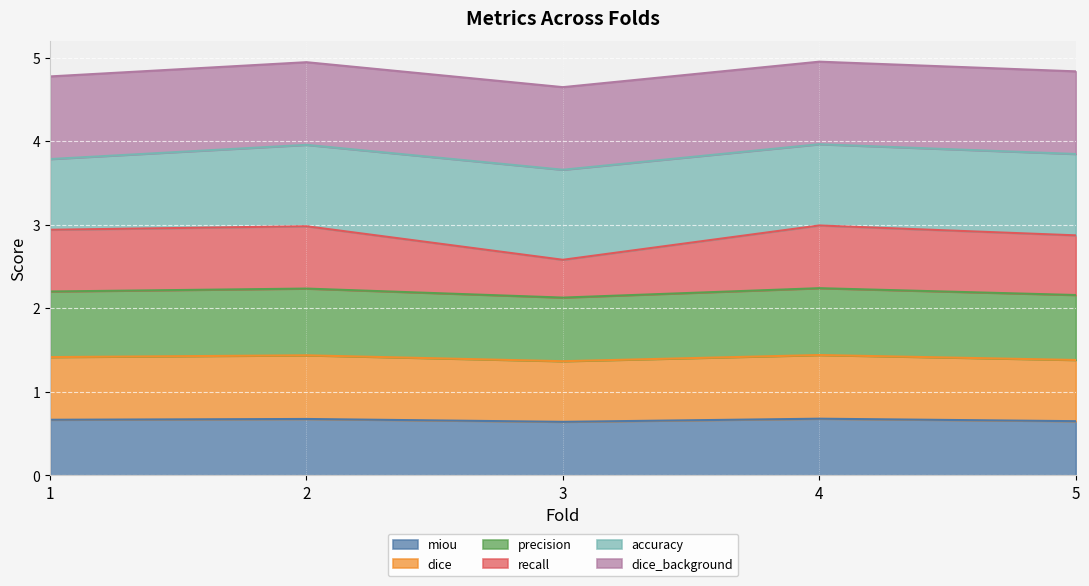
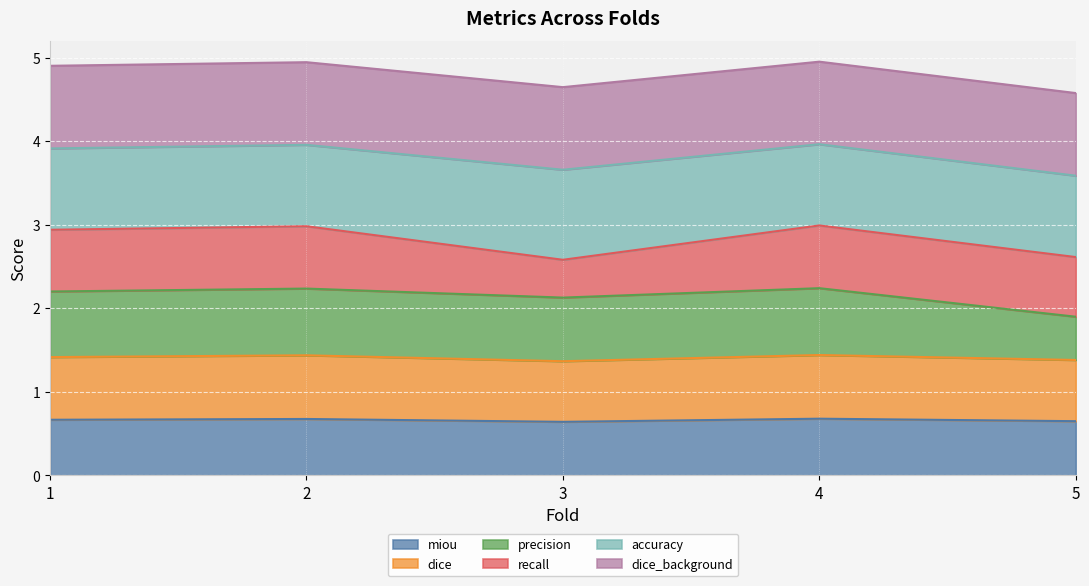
accuracy, 1: 0.8 -> 1.0
precision, 5: 0.8 -> 0.5
